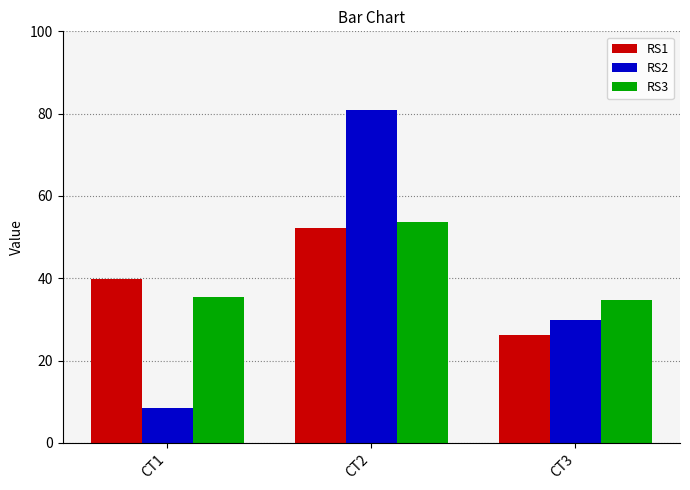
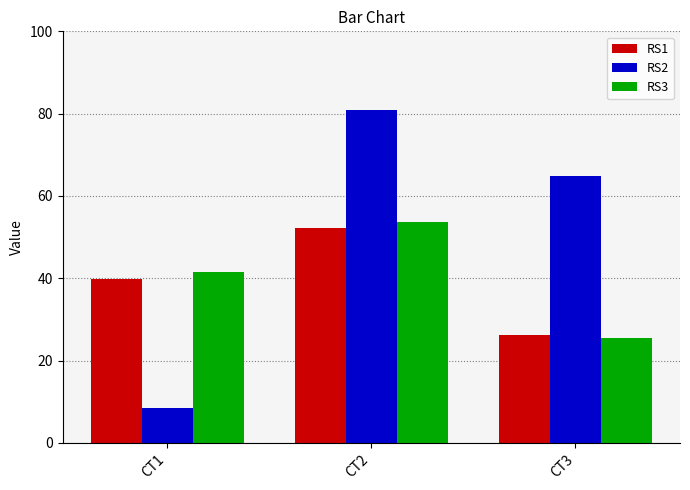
RS3, CT1: 35 -> 42
RS2, CT3: 30 -> 65
RS3, CT3: 35 -> 25
